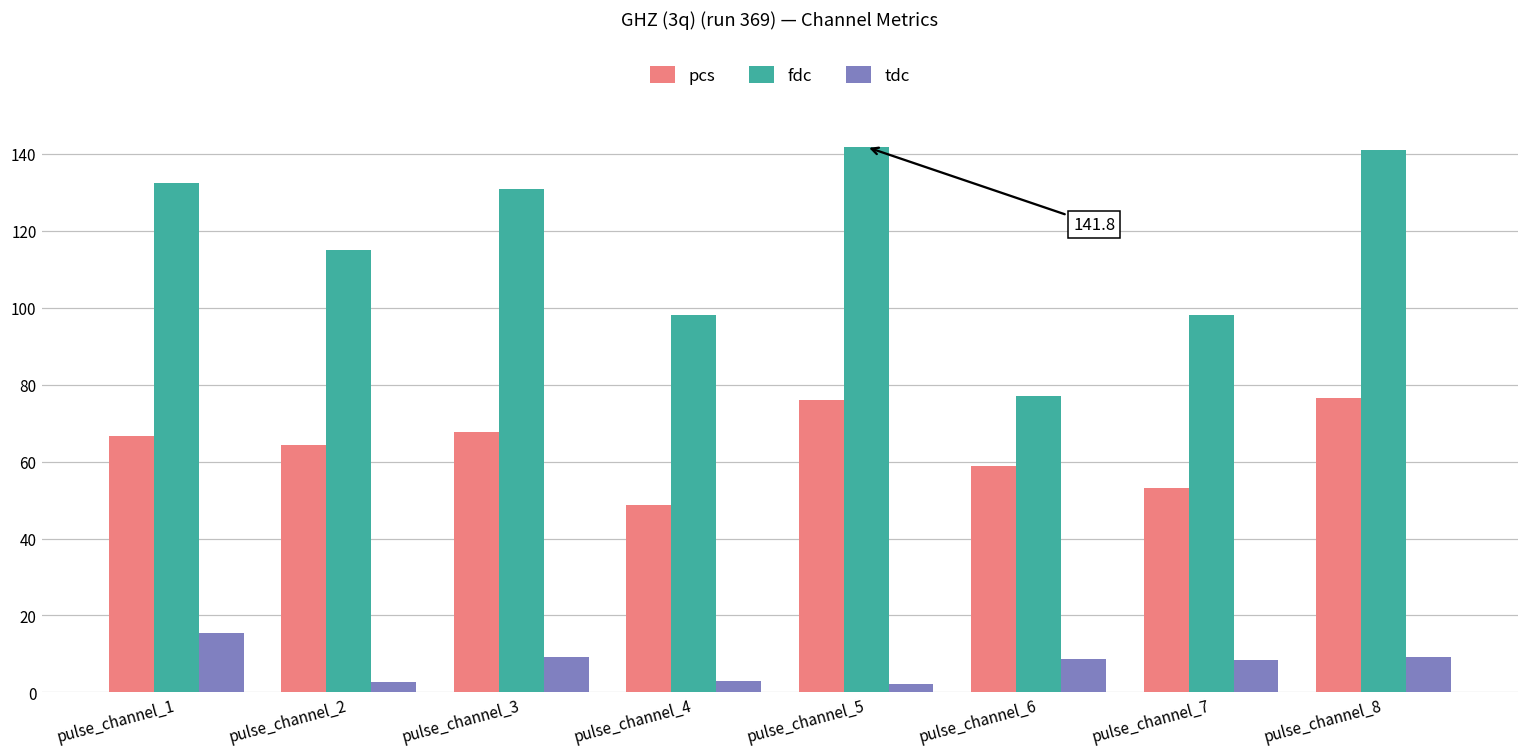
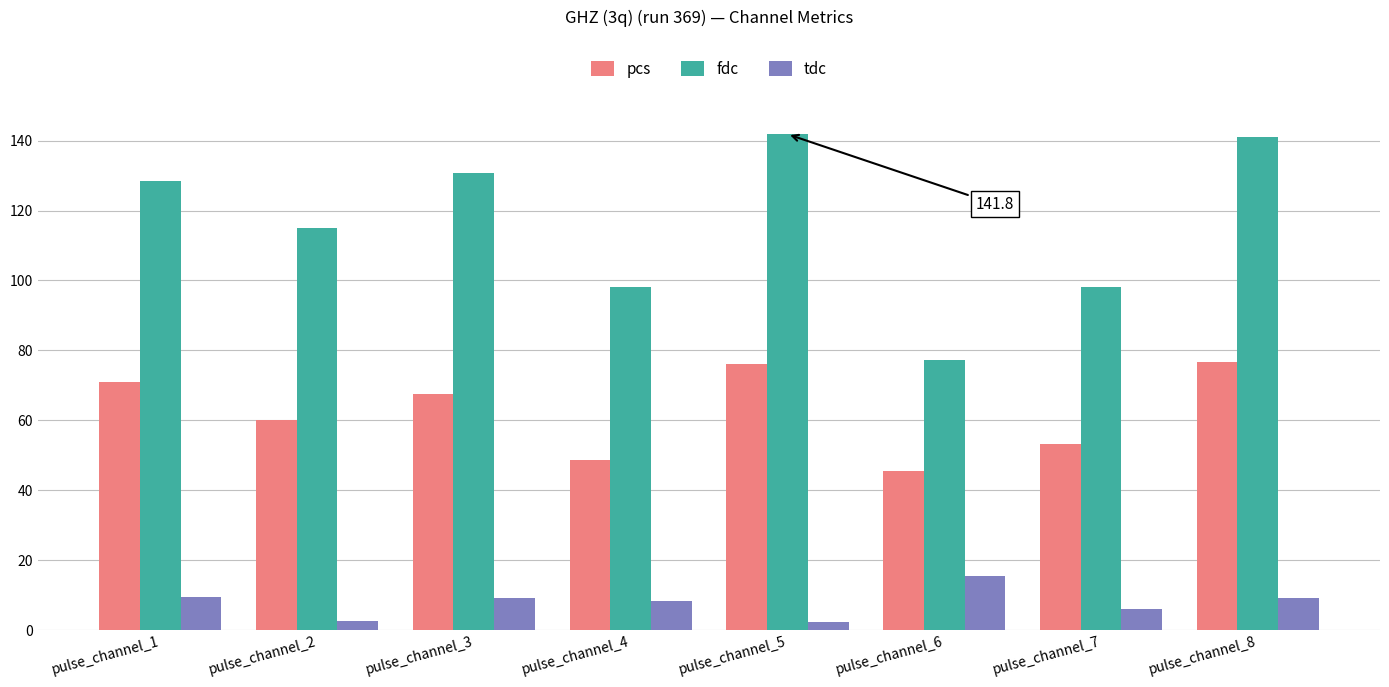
pcs, pulse_channel_1: 67 -> 71
fdc, pulse_channel_1: 133 -> 129
tdc, pulse_channel_1: 15 -> 9
pcs, pulse_channel_2: 64 -> 60
tdc, pulse_channel_4: 3 -> 8
pcs, pulse_channel_6: 59 -> 45
tdc, pulse_channel_6: 9 -> 16
tdc, pulse_channel_7: 8 -> 6
